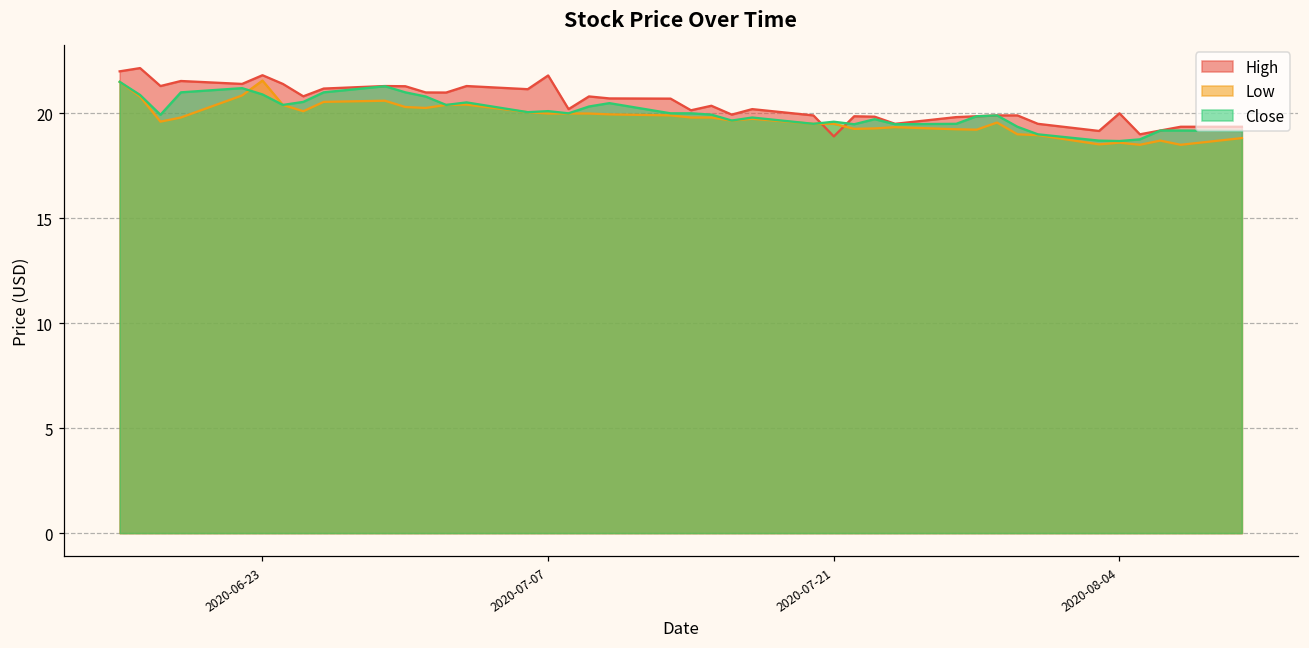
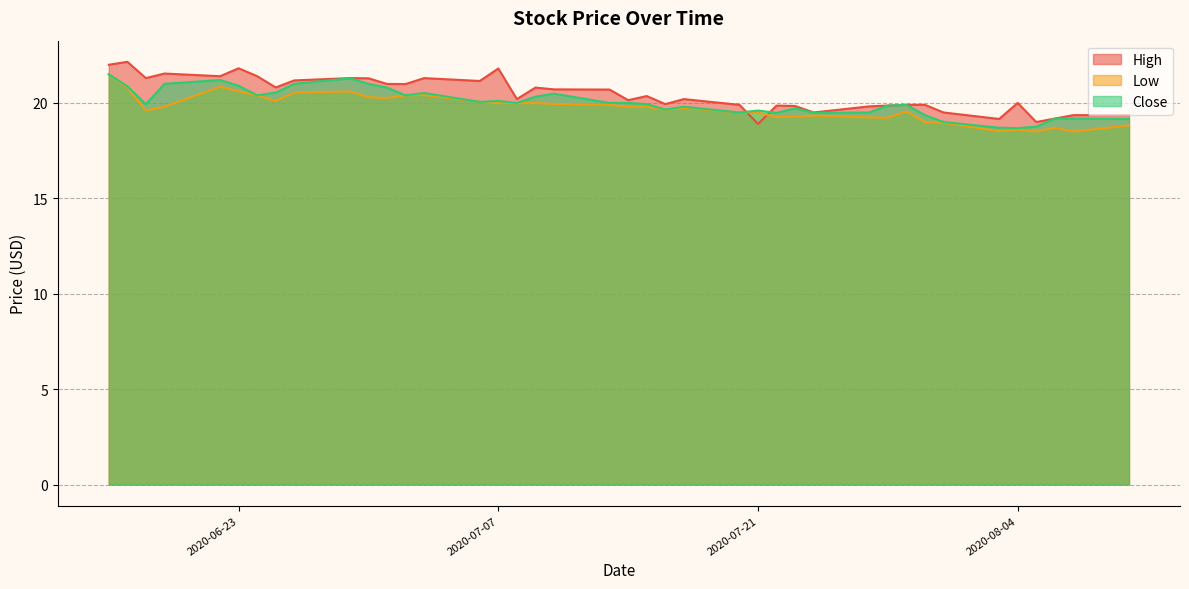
Low, 2020-06-23: 21.6 -> 20.6
